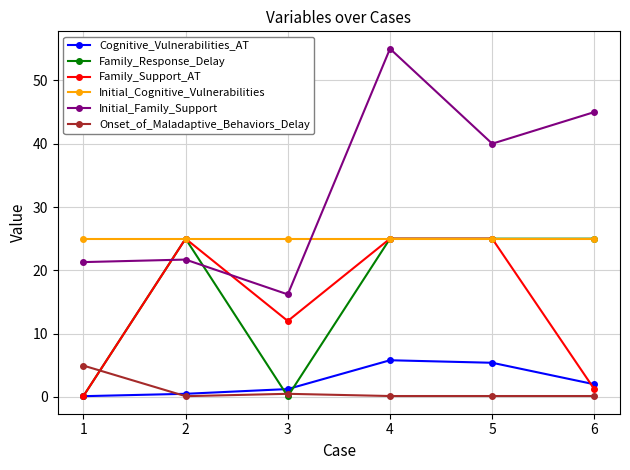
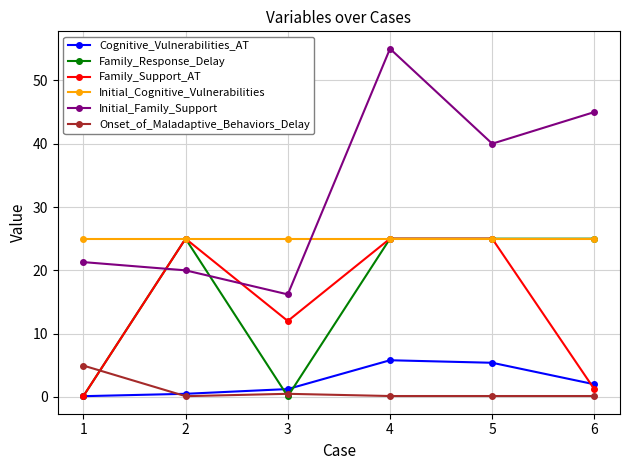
Initial_Family_Support, 2: 22 -> 20
